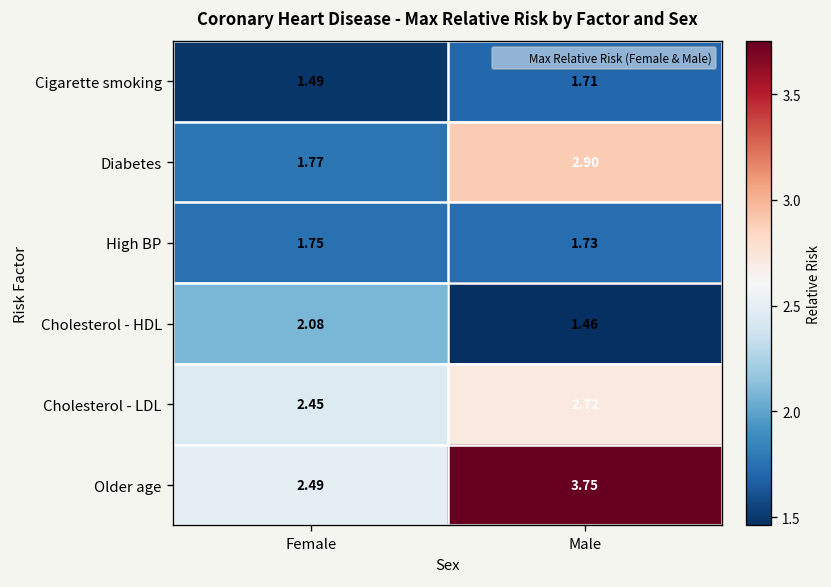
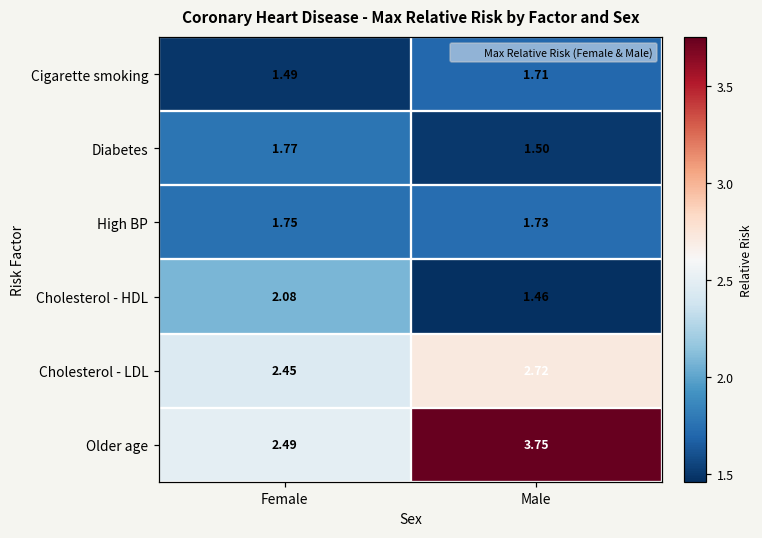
Diabetes, Male: 2.90 -> 1.50
